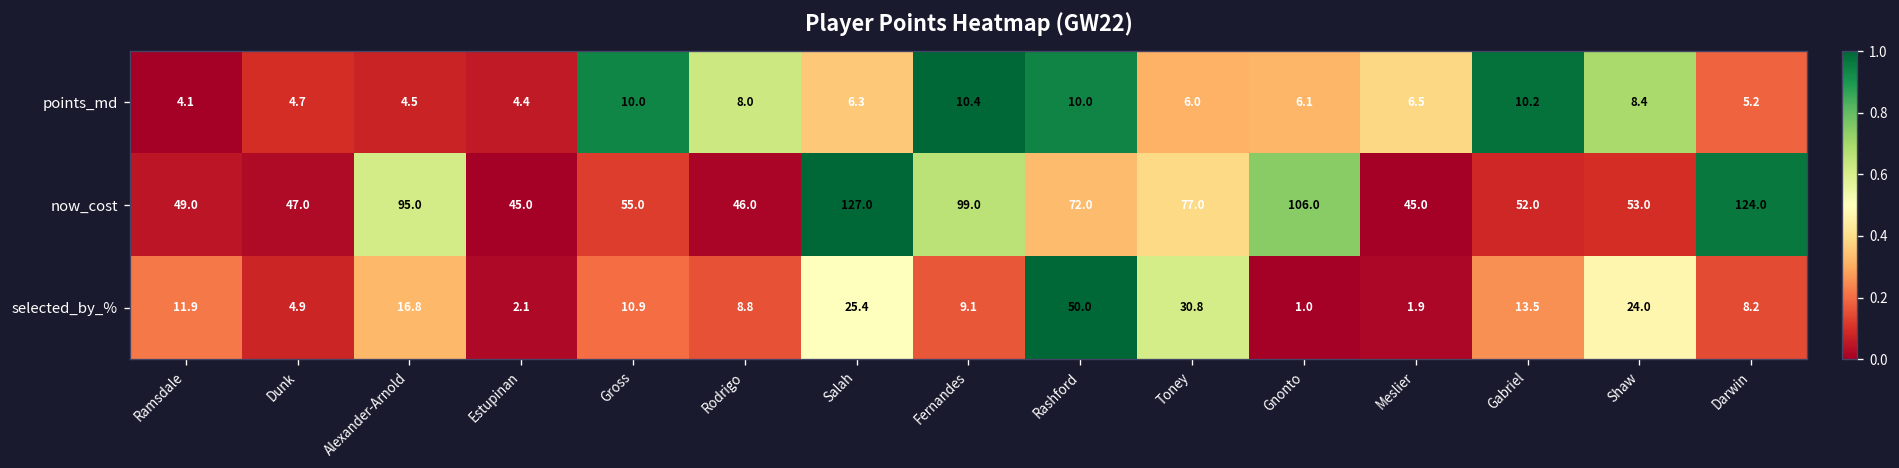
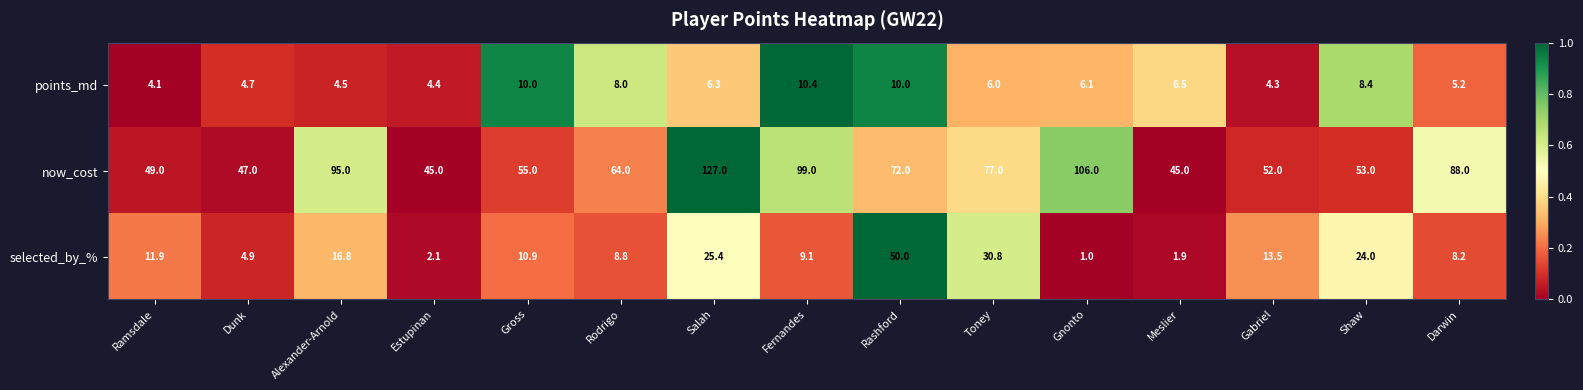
points_md, Gabriel: 10.2 -> 4.3
now_cost, Rodrigo: 46.0 -> 64.0
now_cost, Darwin: 124.0 -> 88.0
